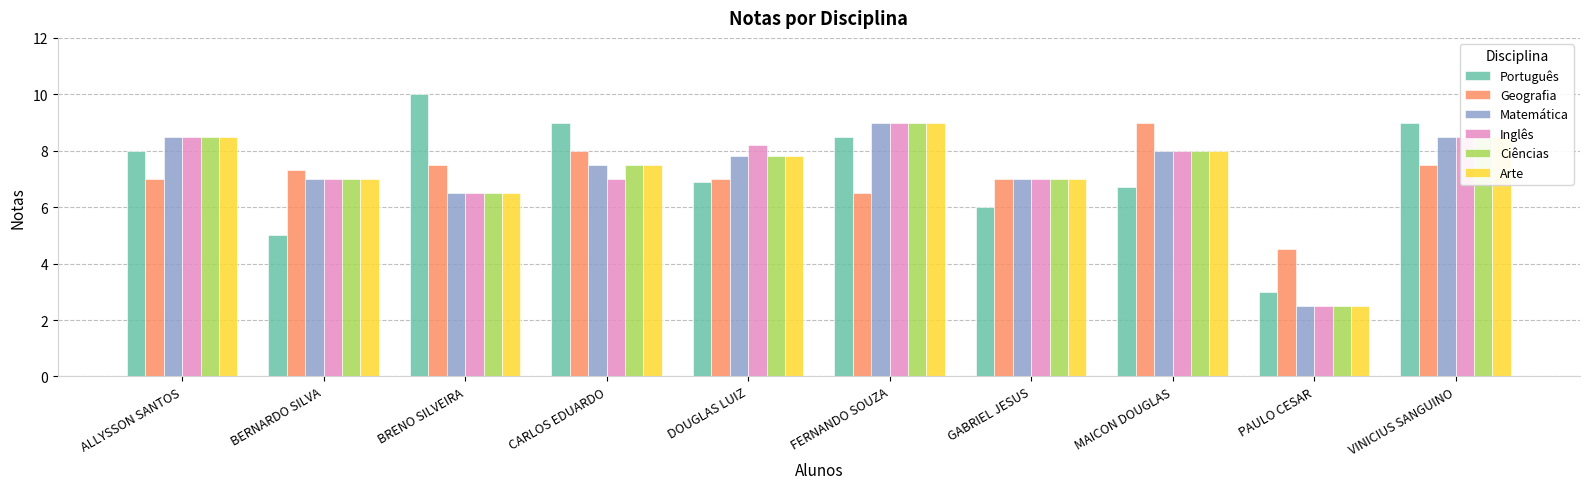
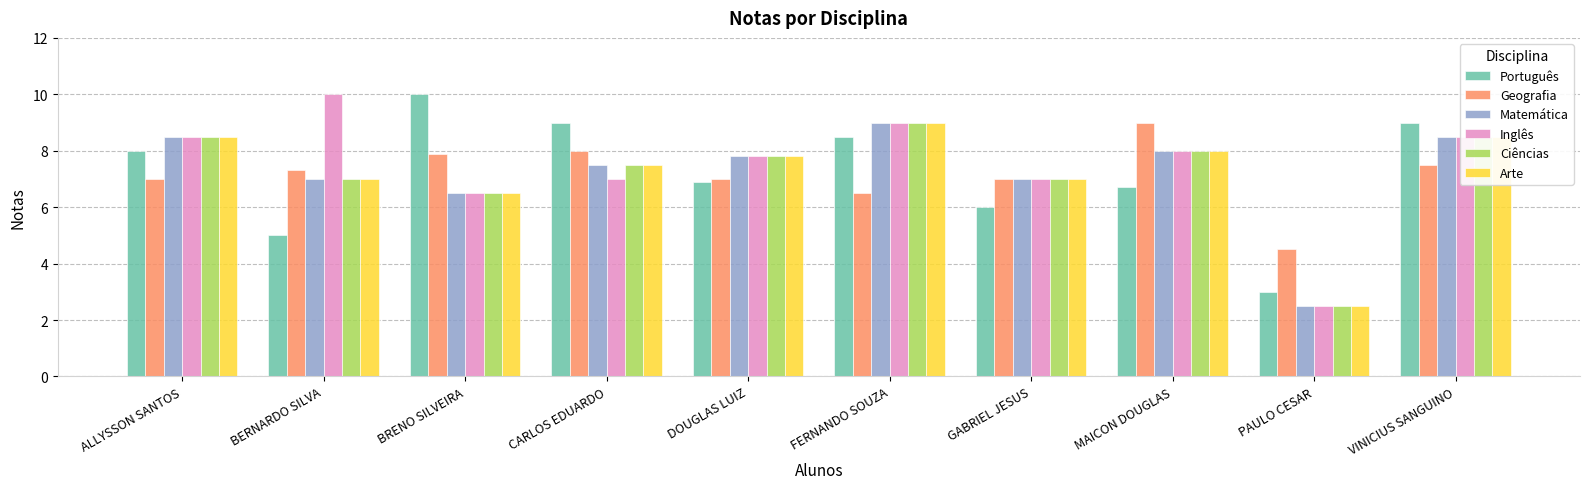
Inglês, BERNARDO SILVA: 7 -> 10
Geografia, BRENO SILVEIRA: 7.5 -> 7.9
Inglês, DOUGLAS LUIZ: 8.2 -> 7.8
